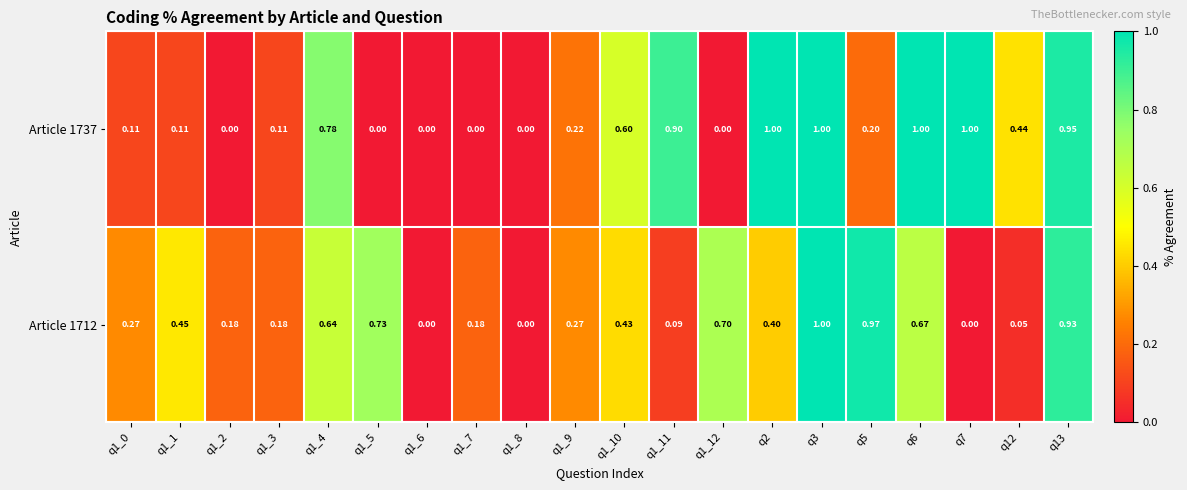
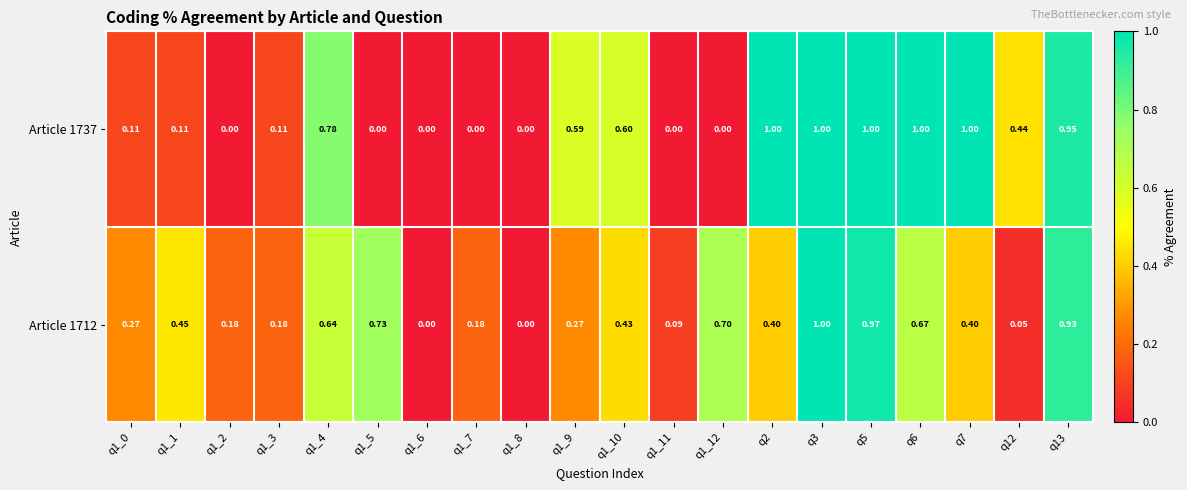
Article 1737, q1_9: 0.22 -> 0.59
Article 1737, q1_11: 0.90 -> 0.00
Article 1737, q5: 0.20 -> 1.00
Article 1712, q7: 0.00 -> 0.40
